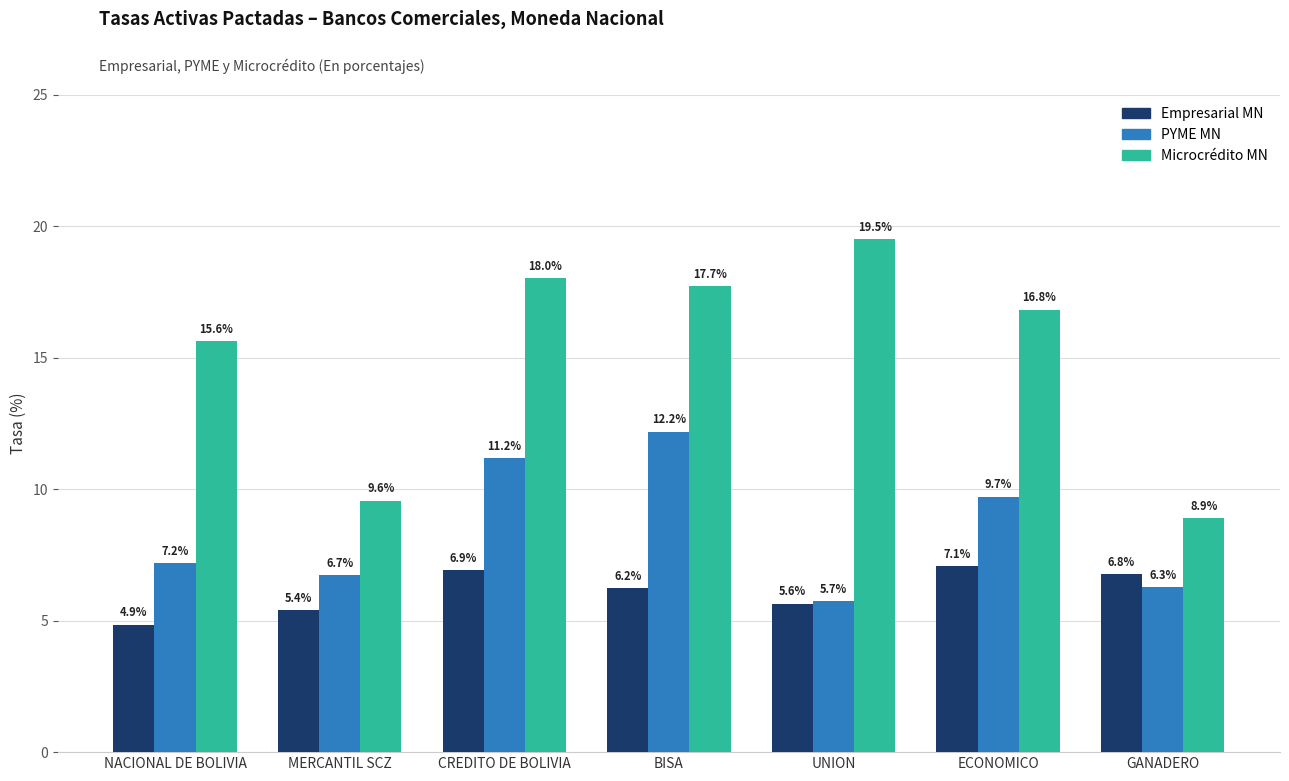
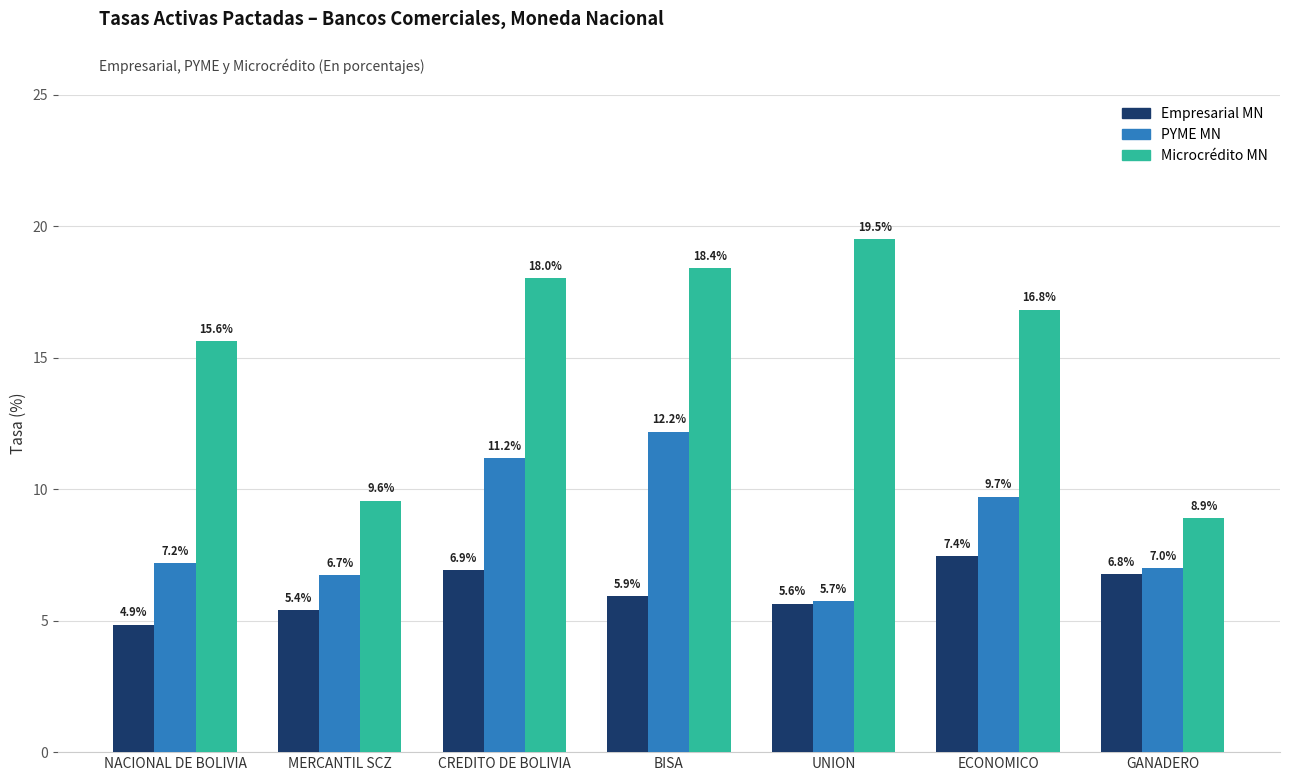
Empresarial MN, BISA: 6.2% -> 5.9%
Microcrédito MN, BISA: 17.7% -> 18.4%
Empresarial MN, ECONOMICO: 7.1% -> 7.4%
PYME MN, GANADERO: 6.3% -> 7.0%
